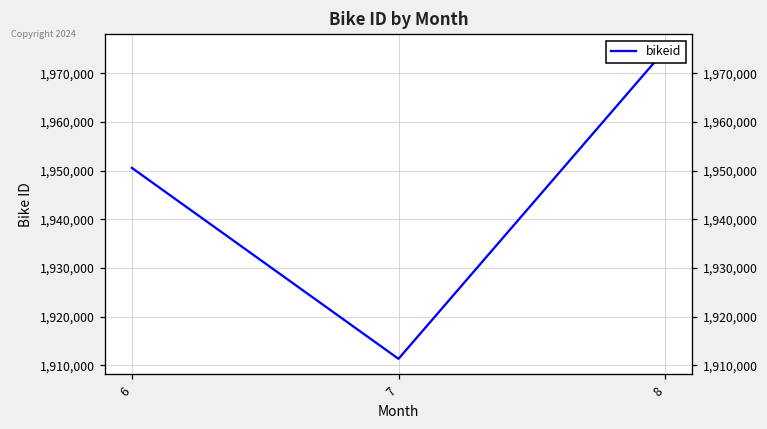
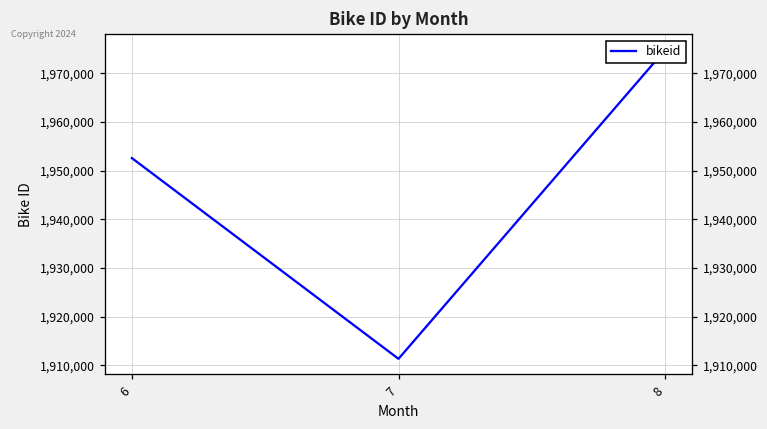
6: 1,951,000 -> 1,953,000
